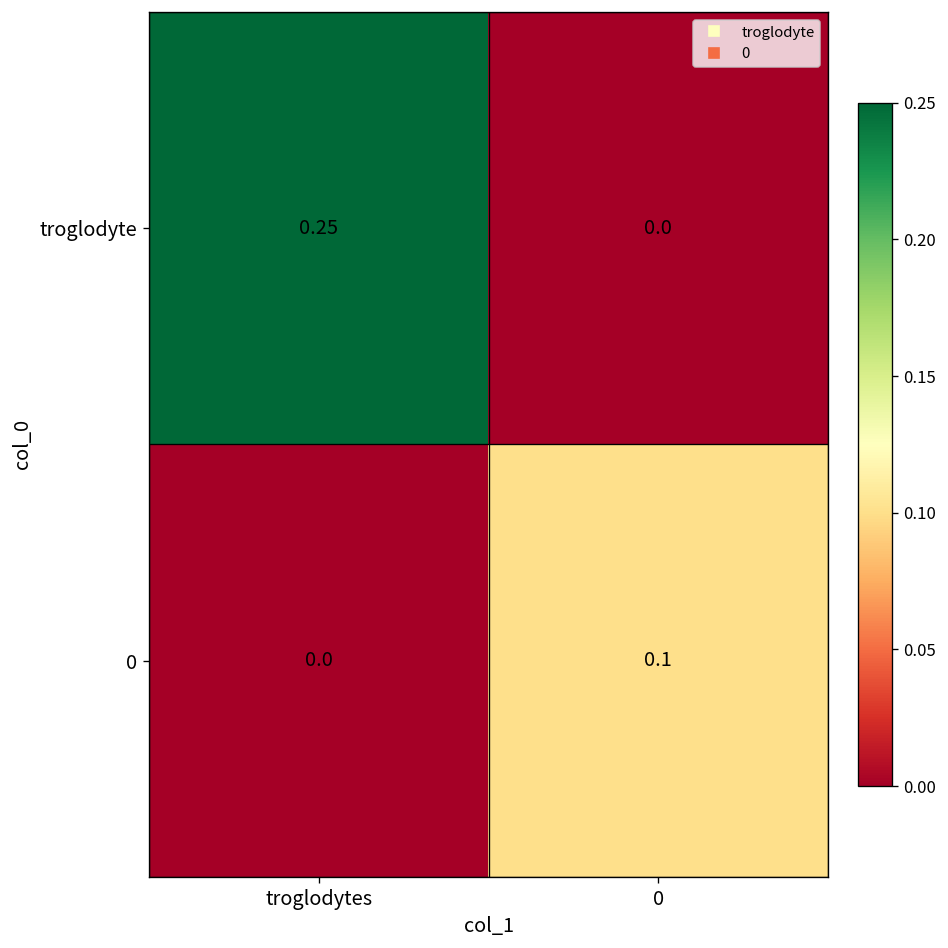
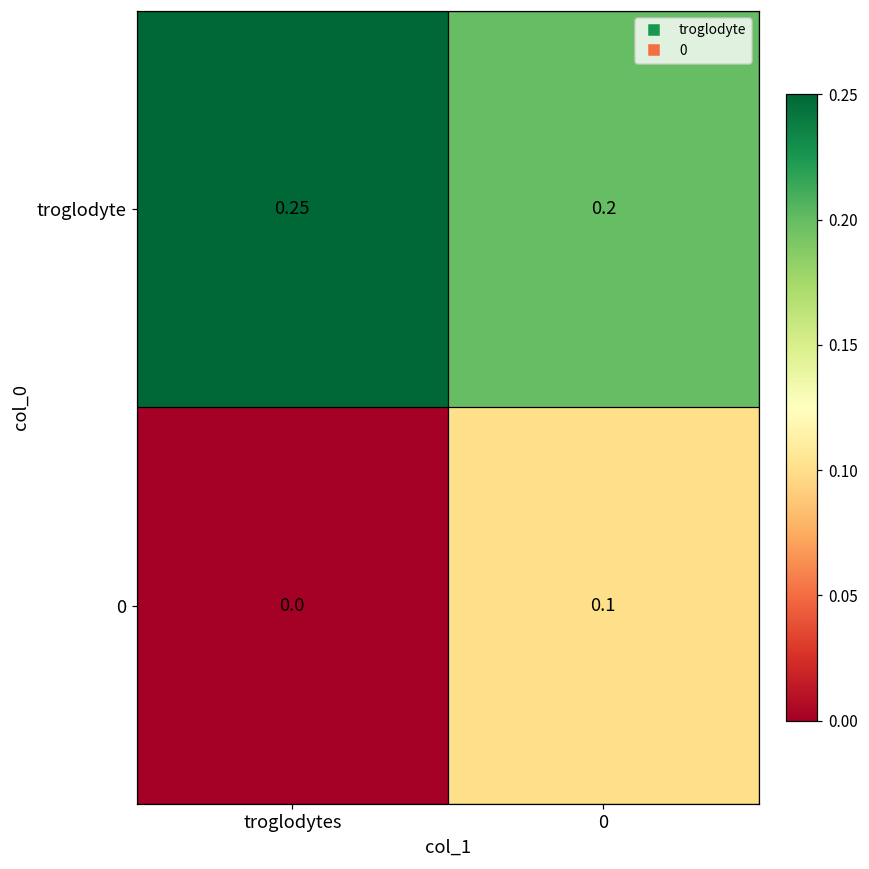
troglodyte, 0: 0.0 -> 0.2
